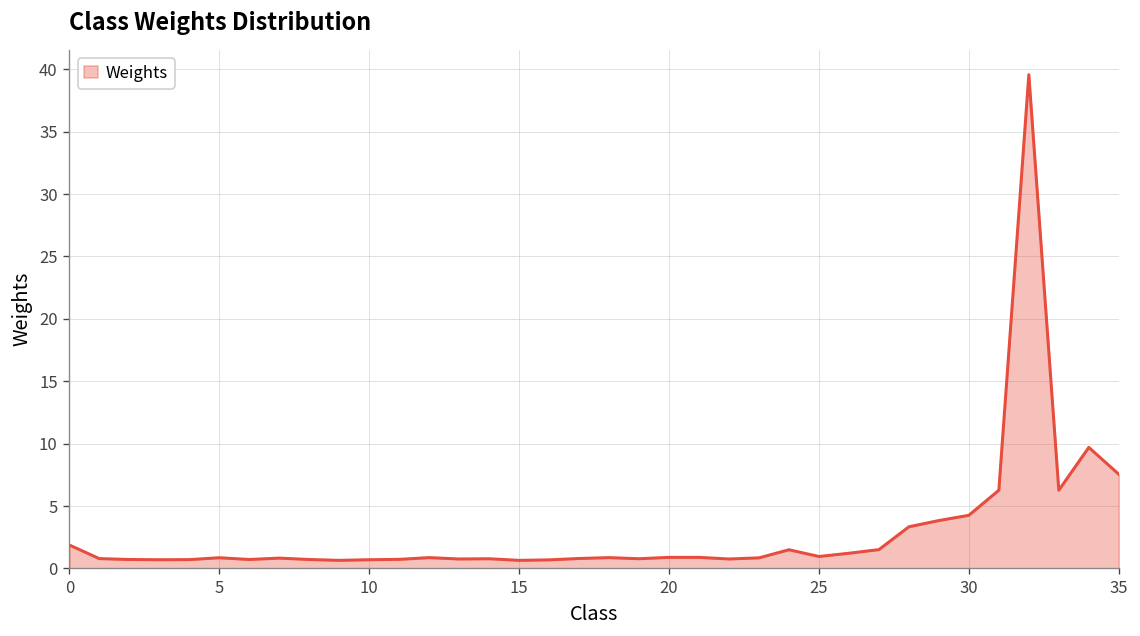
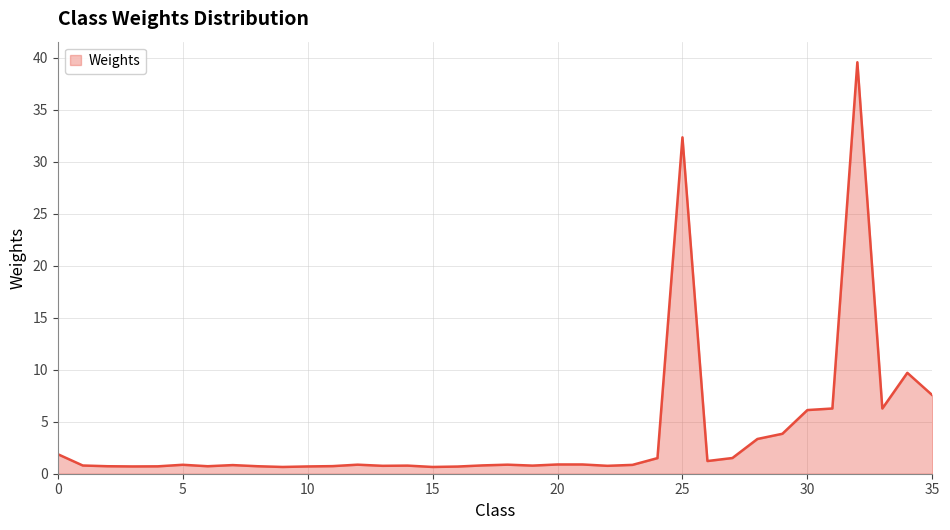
25: 1.0 -> 32.3
30: 4.3 -> 6.1
